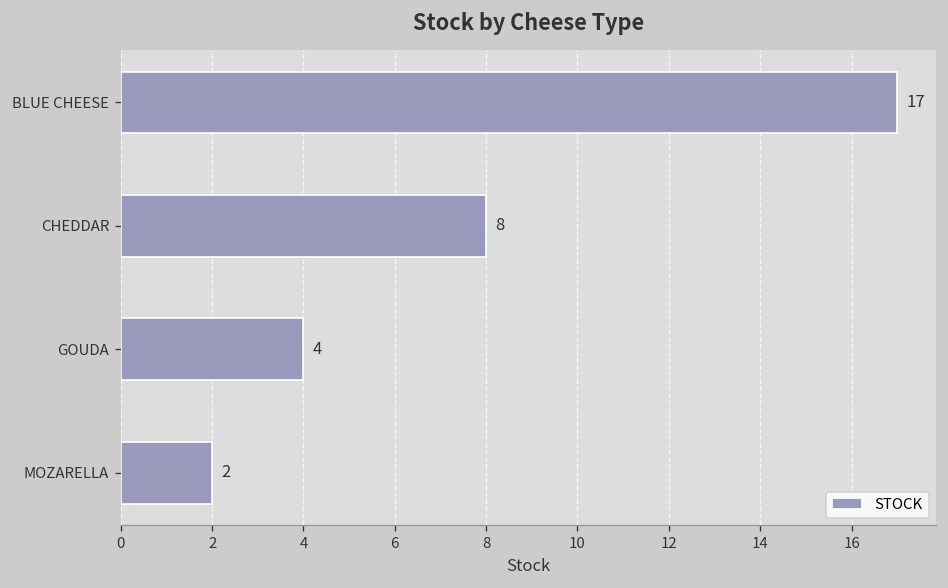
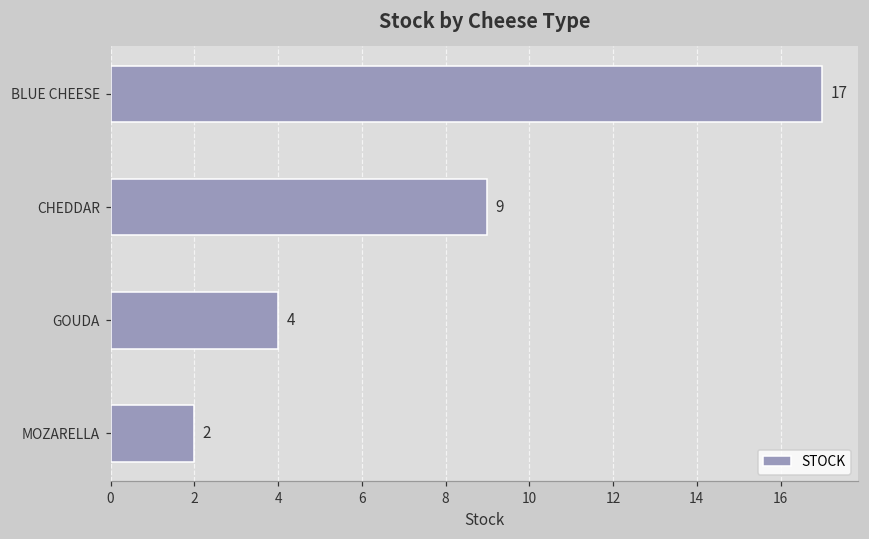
CHEDDAR: 8 -> 9
